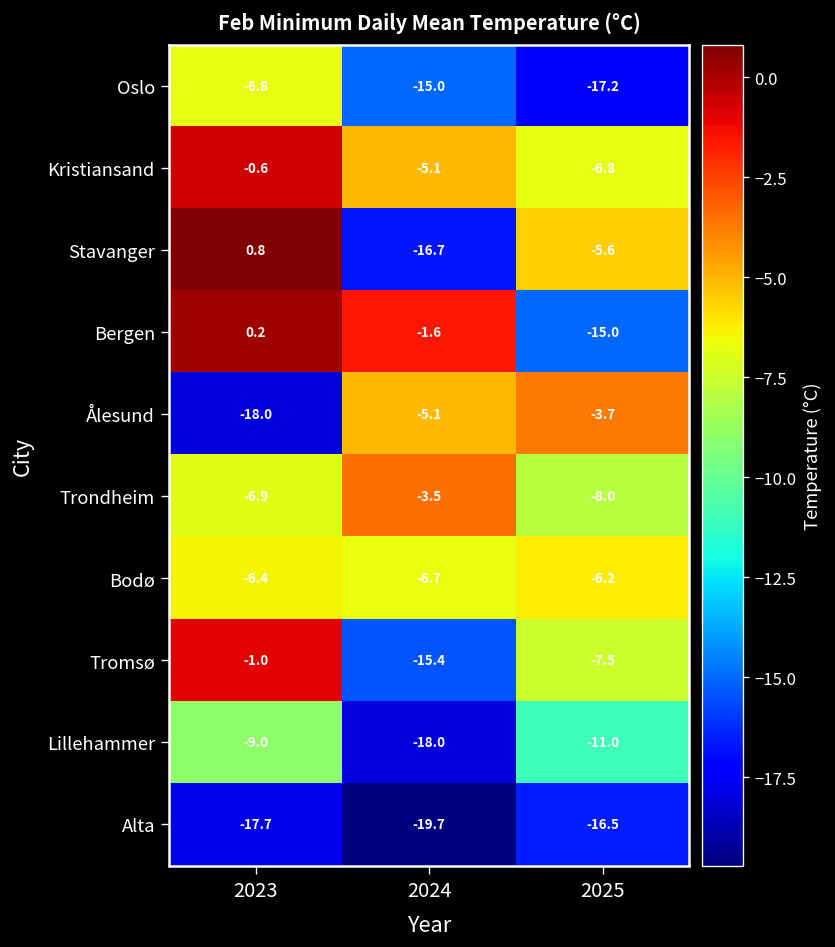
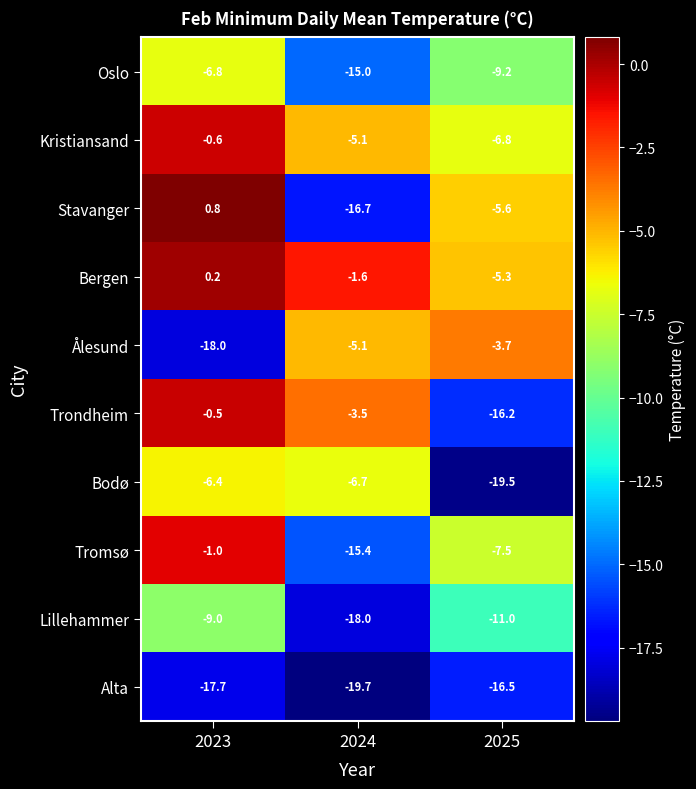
Oslo, 2025: -17.2 -> -9.2
Bergen, 2025: -15.0 -> -5.3
Trondheim, 2023: -6.9 -> -0.5
Trondheim, 2025: -8.0 -> -16.2
Bodø, 2025: -6.2 -> -19.5
